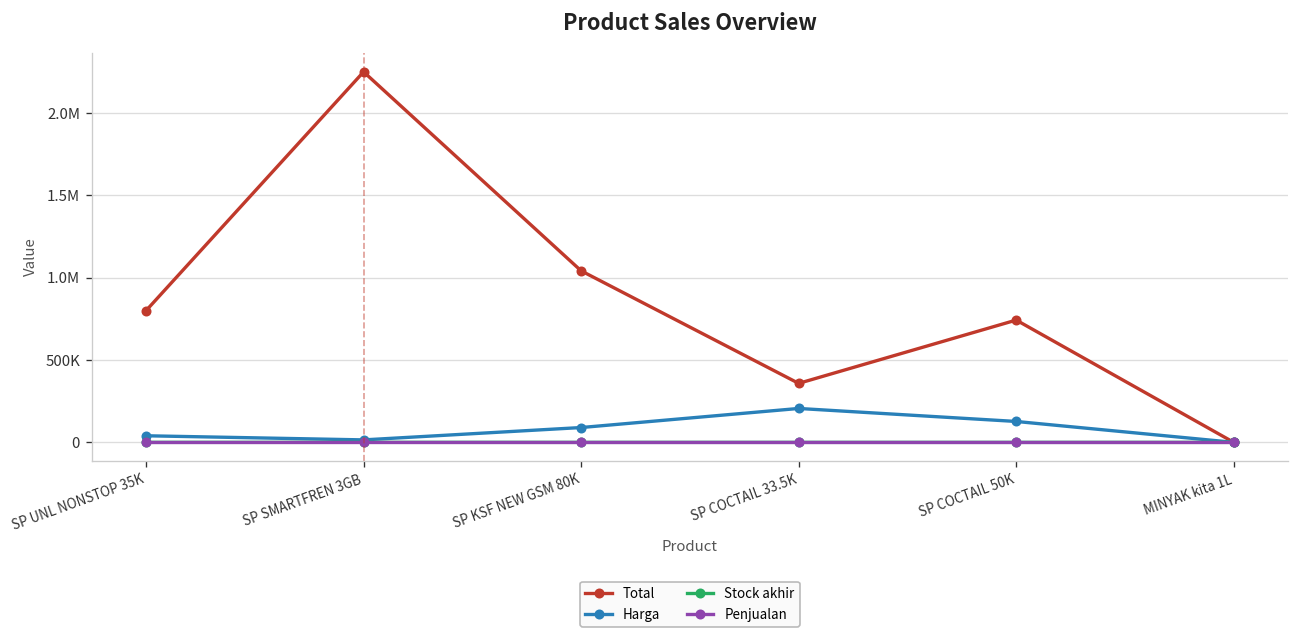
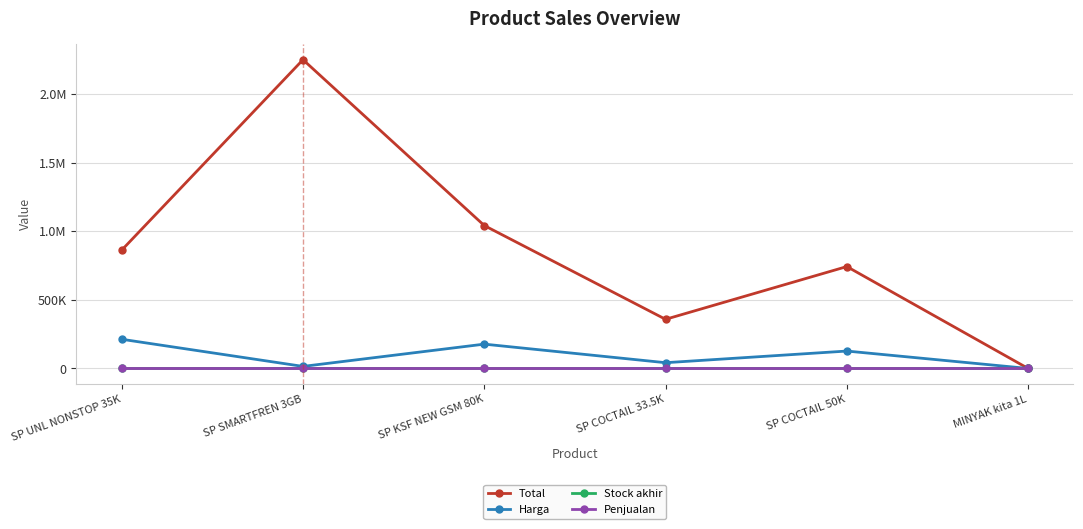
Total, SP UNL NONSTOP 35K: 800000 -> 860000
Harga, SP UNL NONSTOP 35K: 40000 -> 210000
Harga, SP KSF NEW GSM 80K: 90000 -> 180000
Harga, SP COCTAIL 33.5K: 210000 -> 40000
